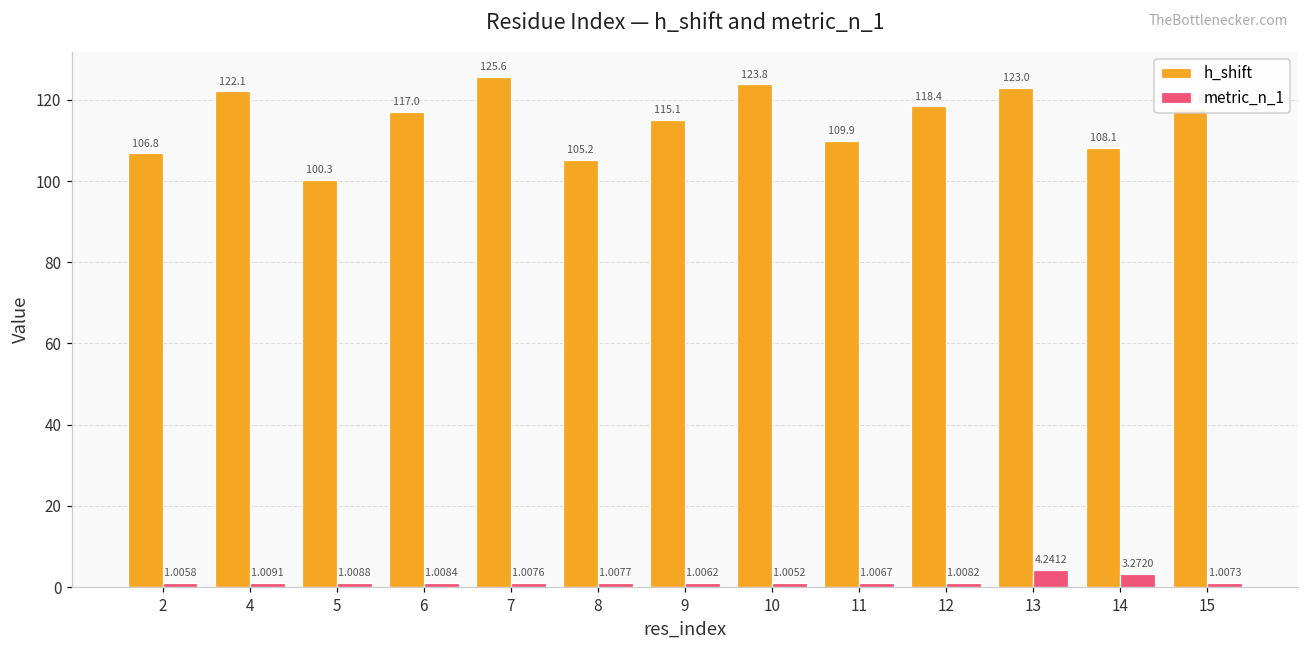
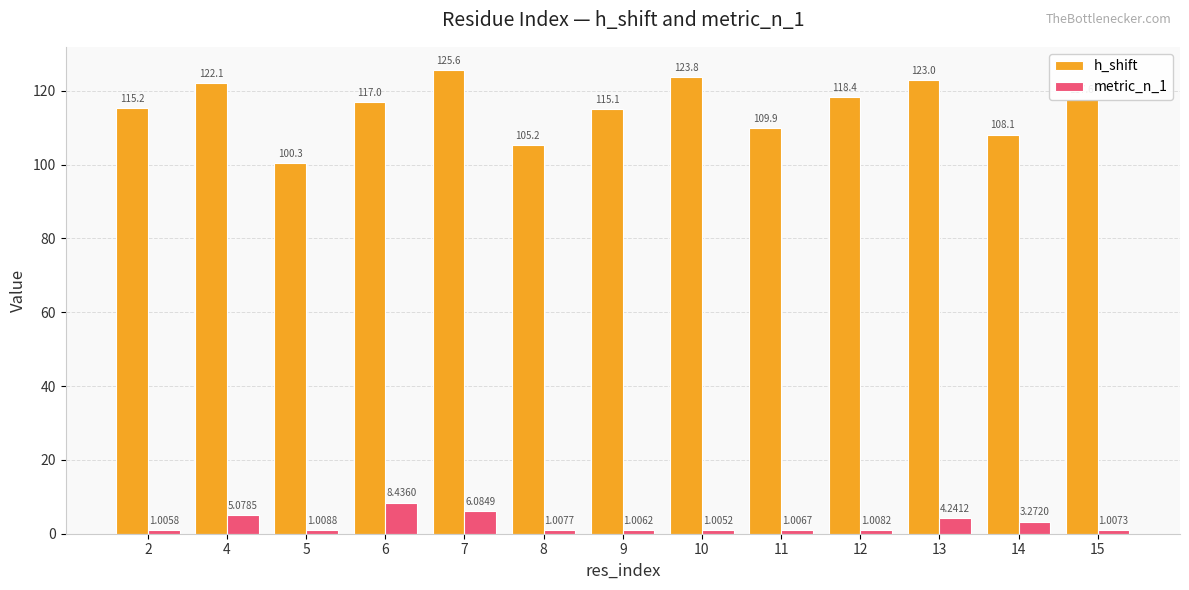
h_shift, 2: 106.8 -> 115.2
metric_n_1, 4: 1.0091 -> 5.0785
metric_n_1, 6: 1.0084 -> 8.4360
metric_n_1, 7: 1.0076 -> 6.0849
